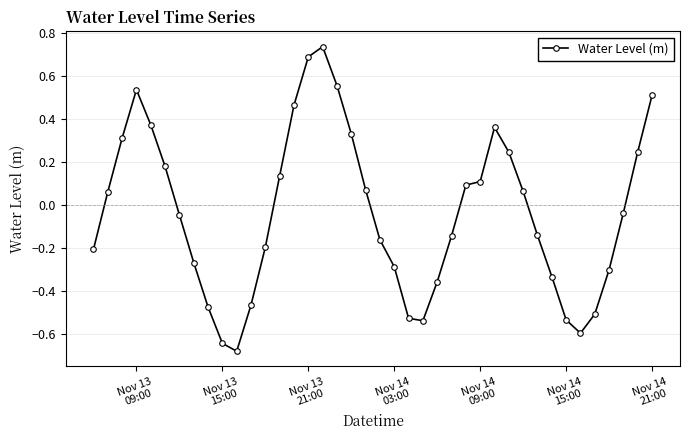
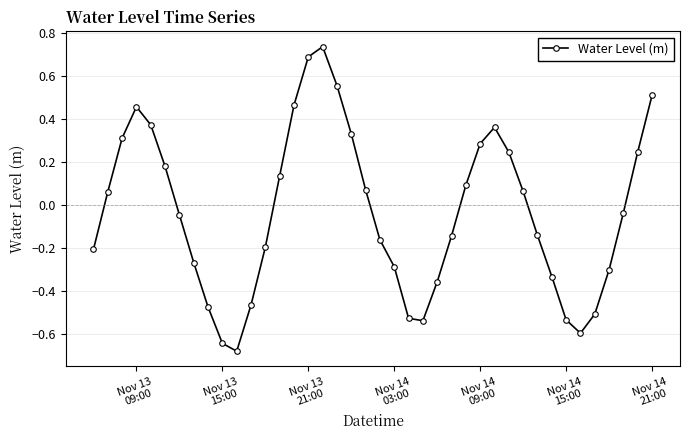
Nov 13 09:00: 0.54 -> 0.46
Nov 14 09:00: 0.11 -> 0.29
